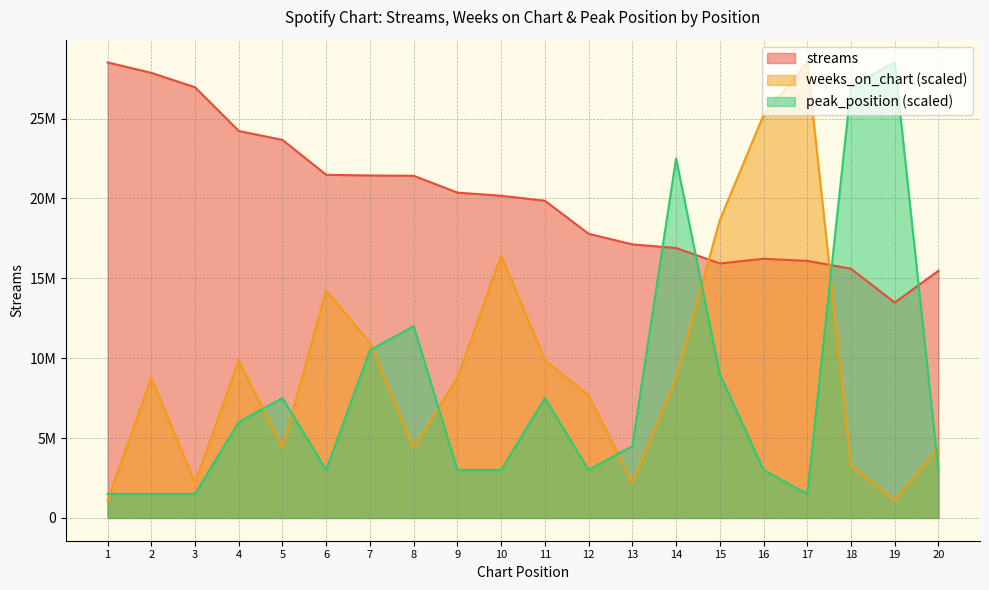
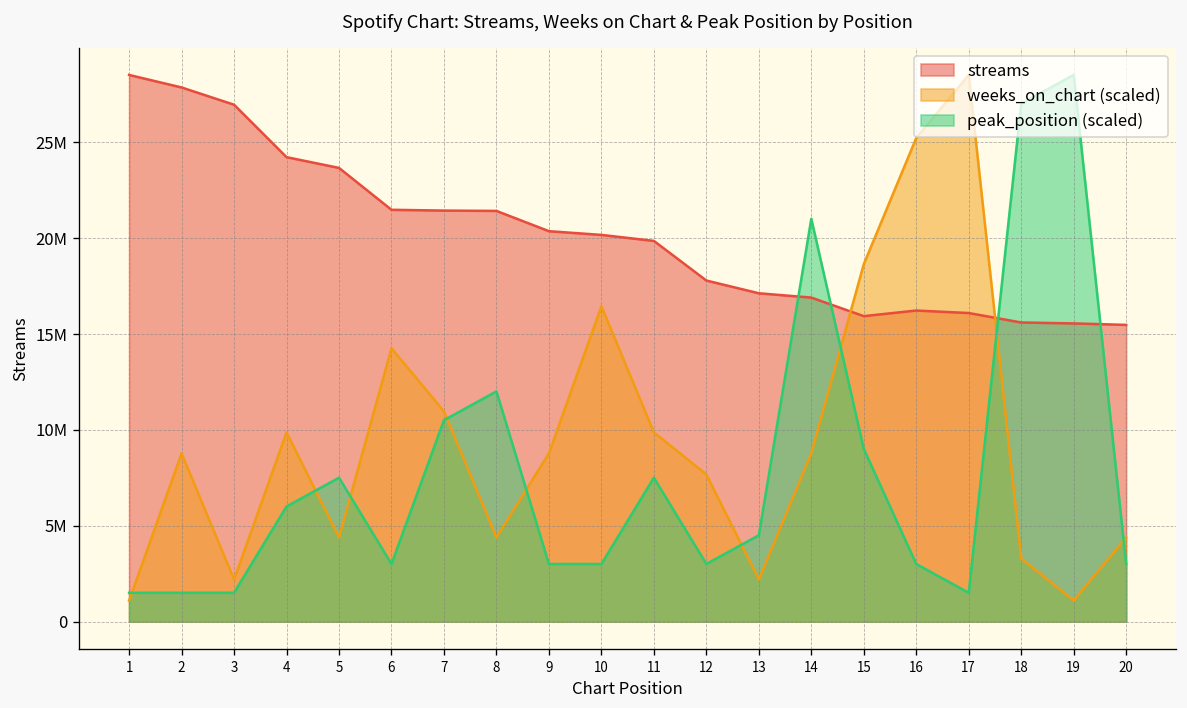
peak_position (scaled), 14: 22500000 -> 21000000
streams, 19: 13500000 -> 15600000
